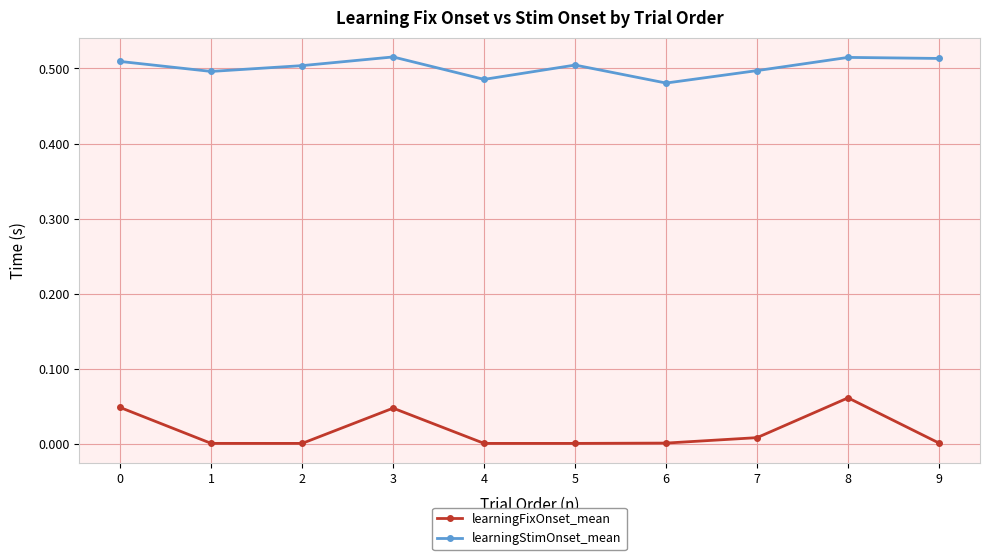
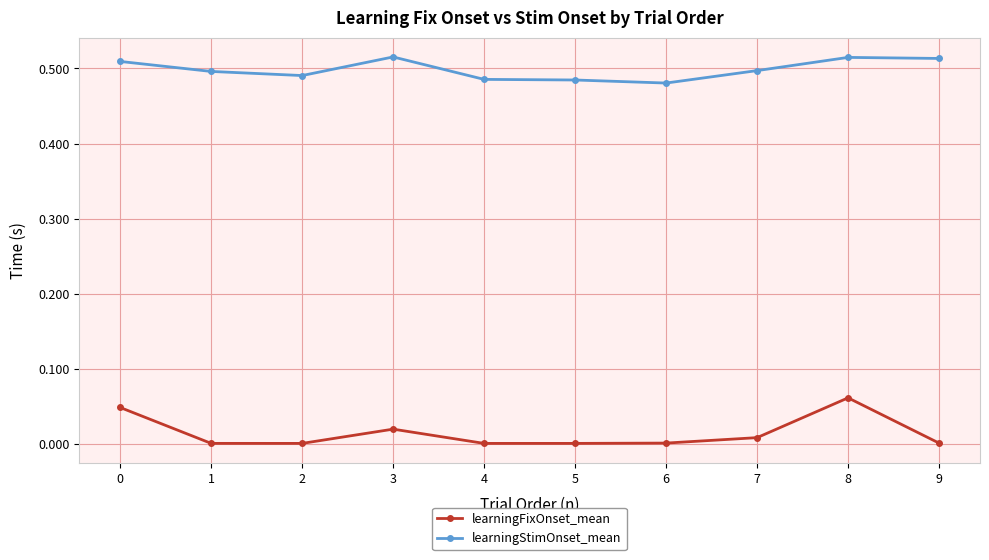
learningStimOnset_mean, 2: 0.50 -> 0.49
learningFixOnset_mean, 3: 0.05 -> 0.02
learningStimOnset_mean, 5: 0.50 -> 0.48
